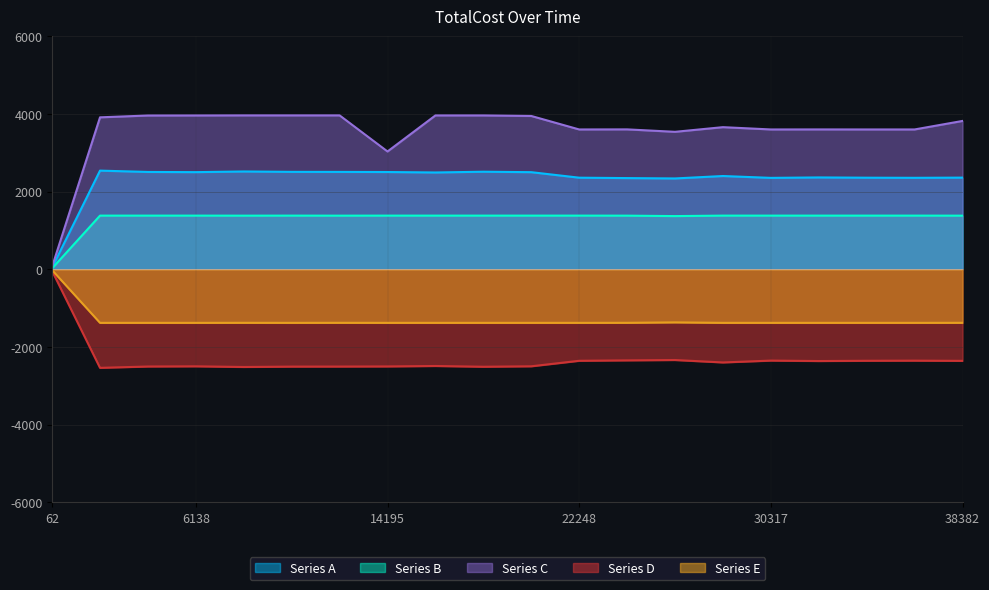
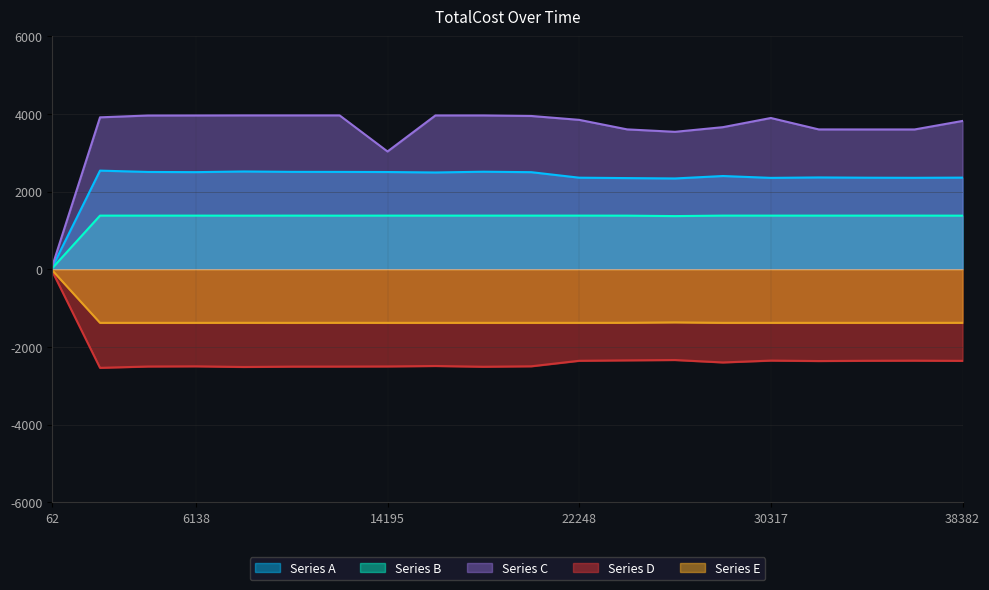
Series C, 22248: 3600 -> 3800
Series C, 30317: 3600 -> 3900
